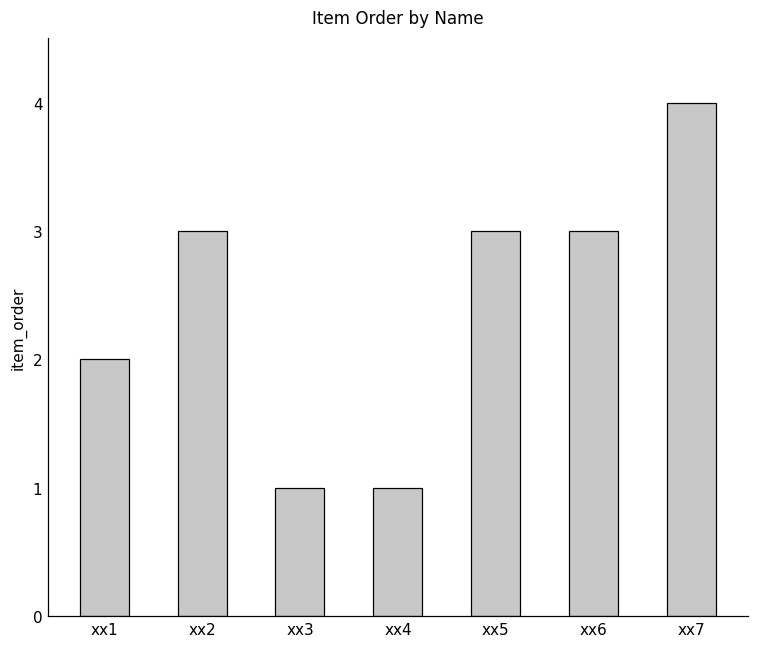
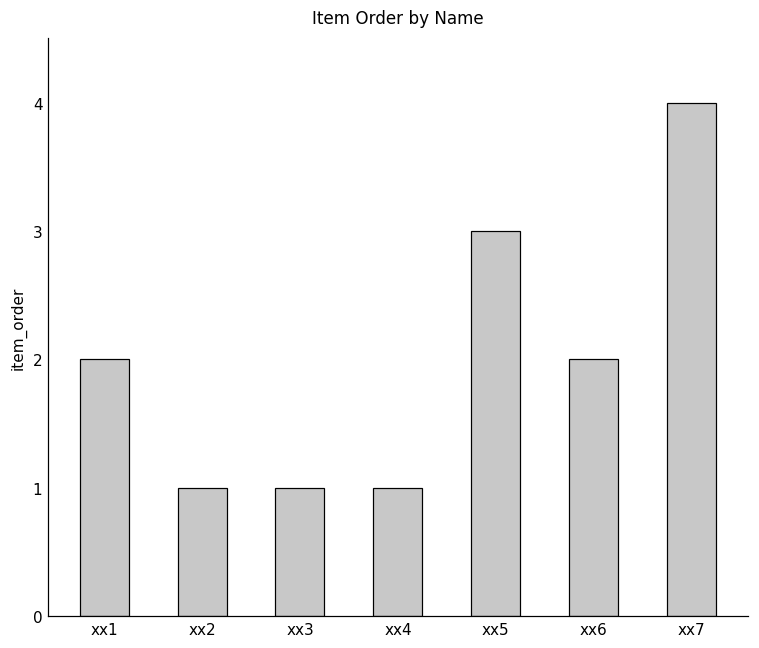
xx2: 3 -> 1
xx6: 3 -> 2
